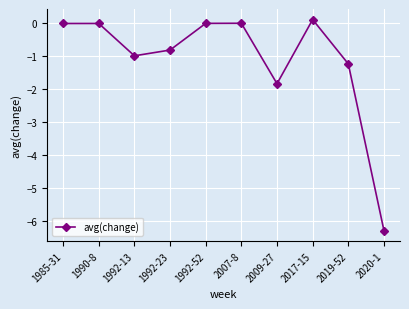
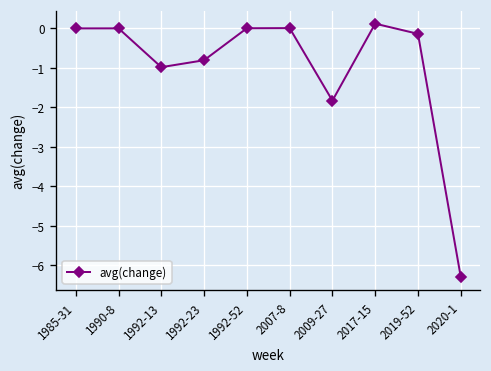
2019-52: -1.2 -> -0.1
